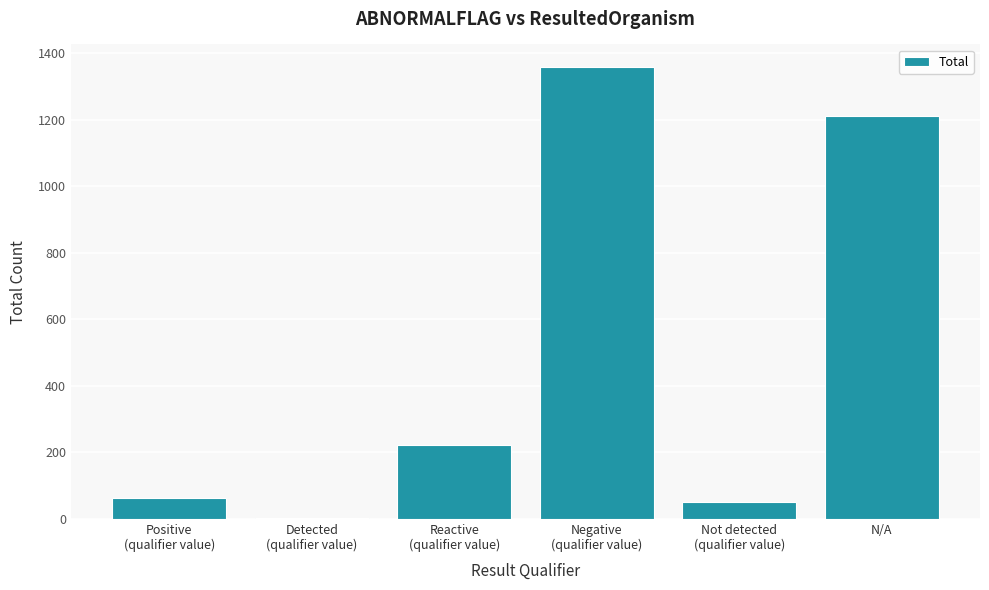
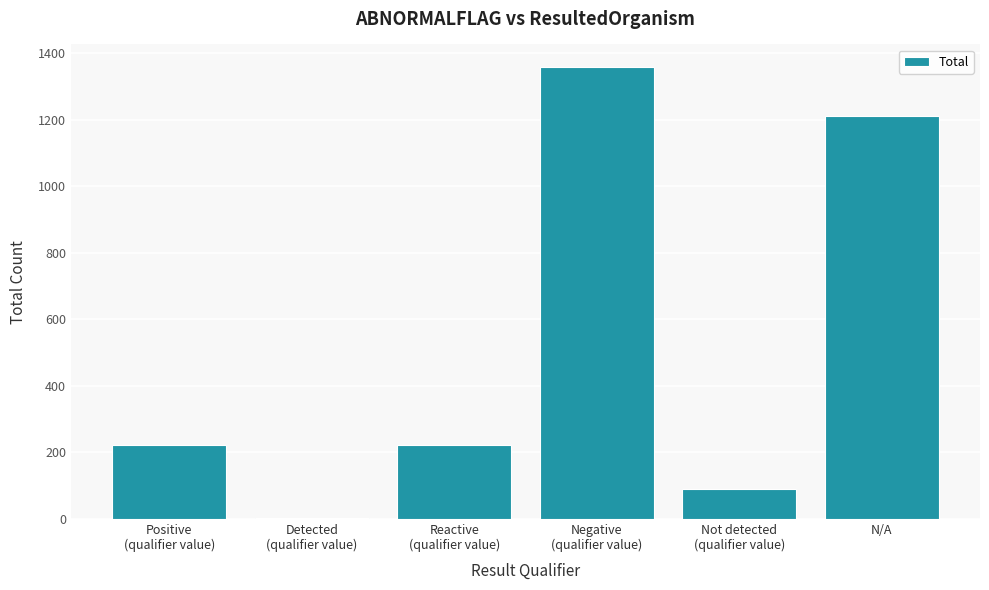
Positive (qualifier value): 60 -> 220
Not detected (qualifier value): 50 -> 90
